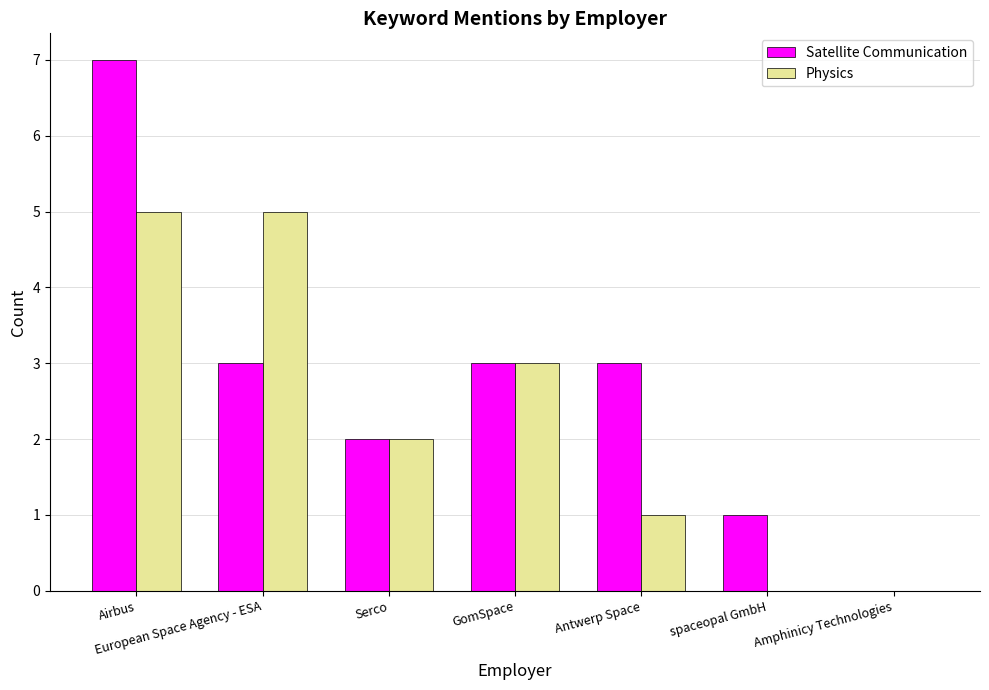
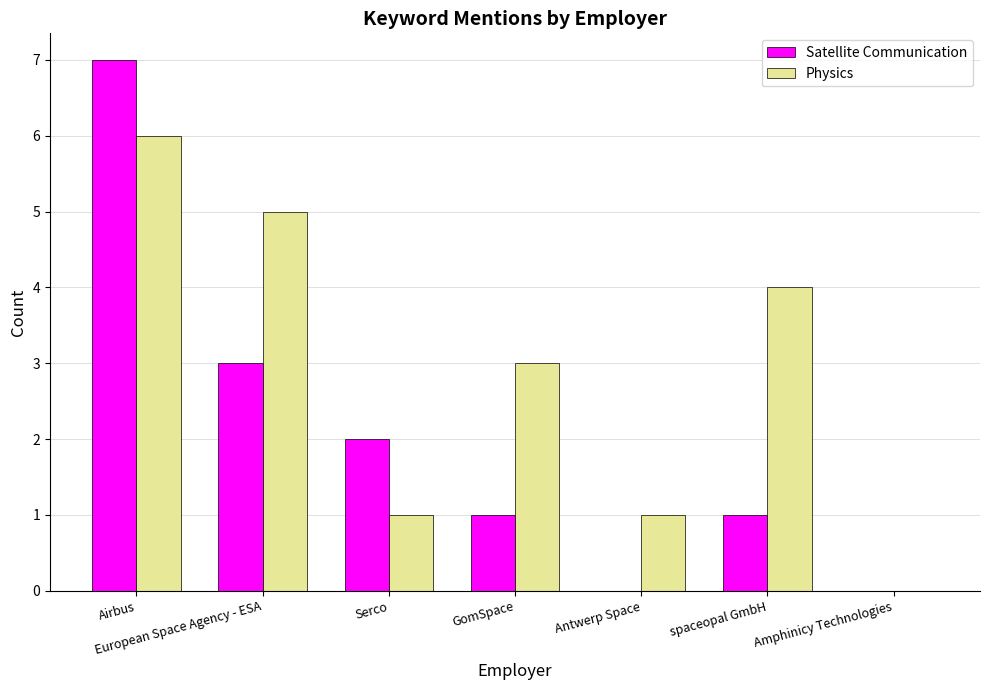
Physics, Airbus: 5 -> 6
Physics, Serco: 2 -> 1
Satellite Communication, GomSpace: 3 -> 1
Satellite Communication, Antwerp Space: 3 -> 0
Physics, spaceopal GmbH: 0 -> 4
